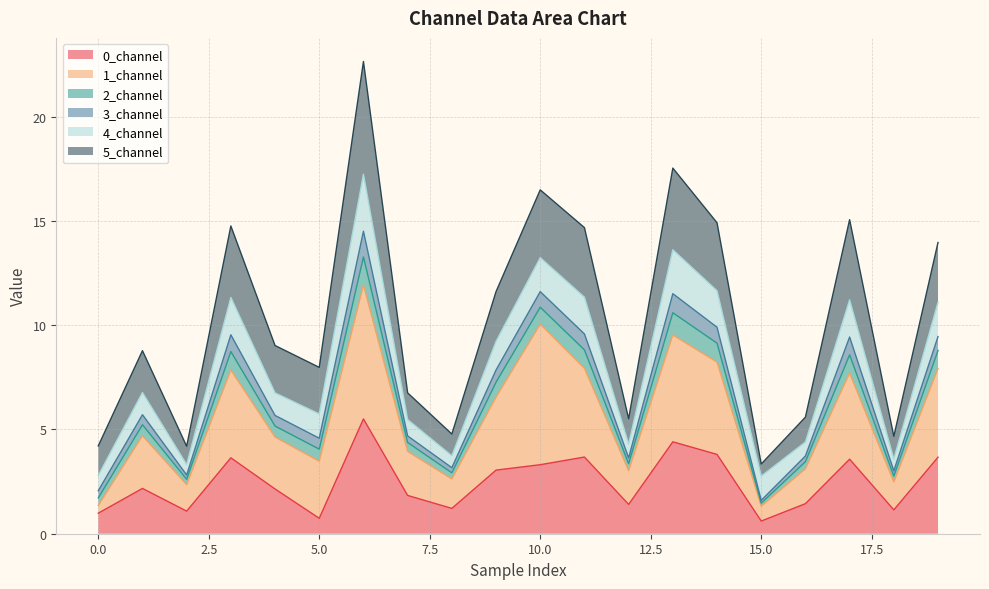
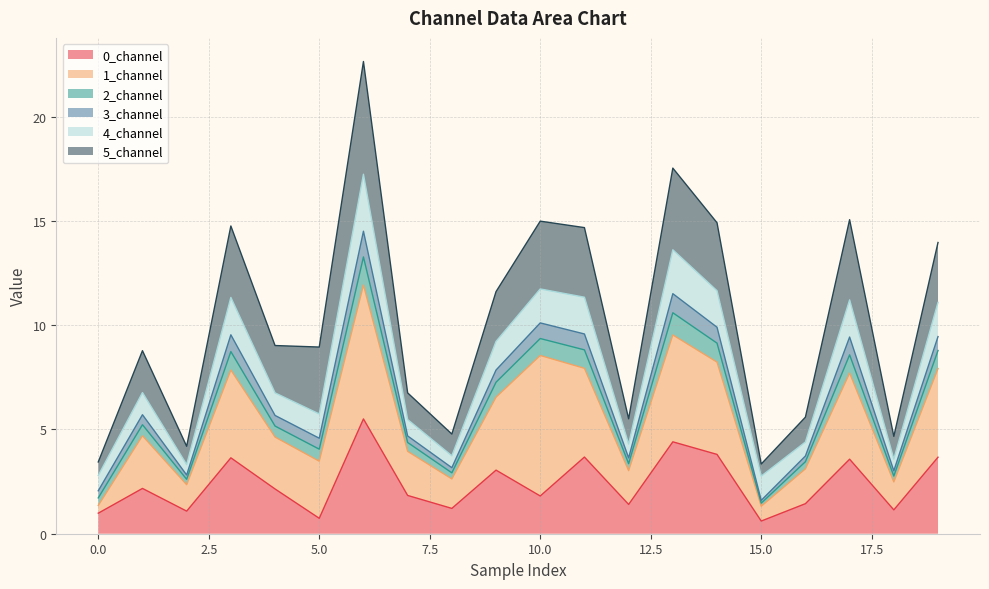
5_channel, 0.0: 1.4 -> 0.7
5_channel, 5.0: 2.2 -> 3.2
0_channel, 10.0: 3.3 -> 1.8
